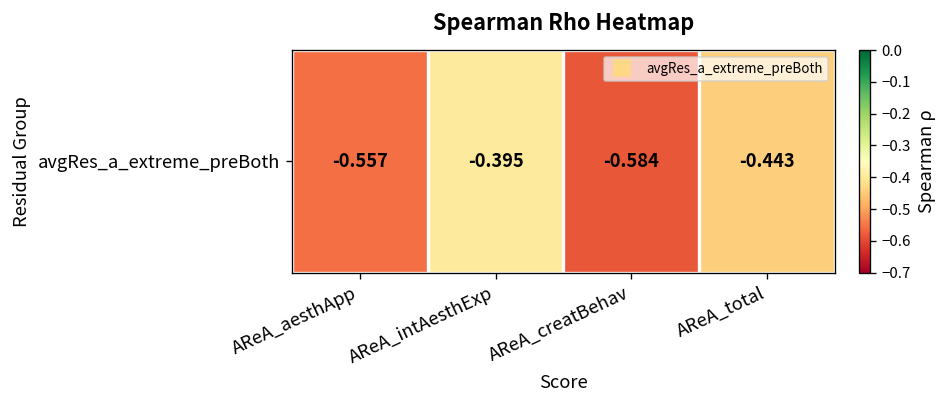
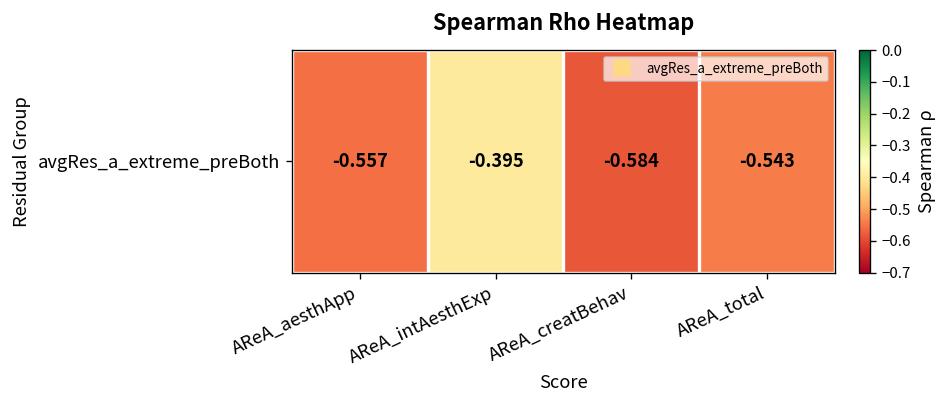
avgRes_a_extreme_preBoth, AReA_total: -0.443 -> -0.543
